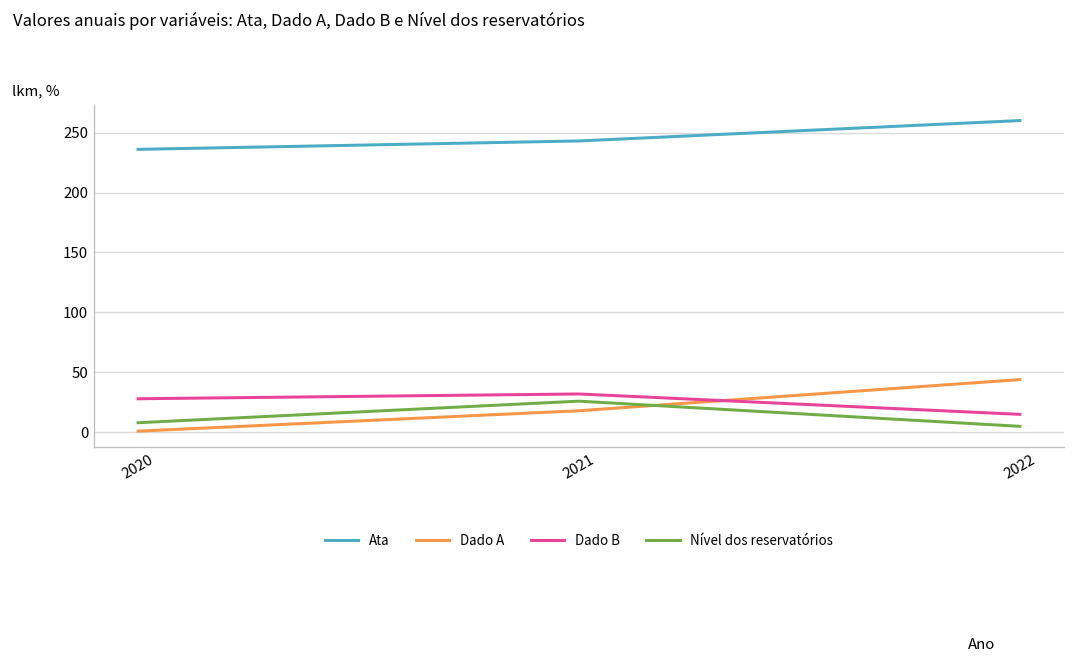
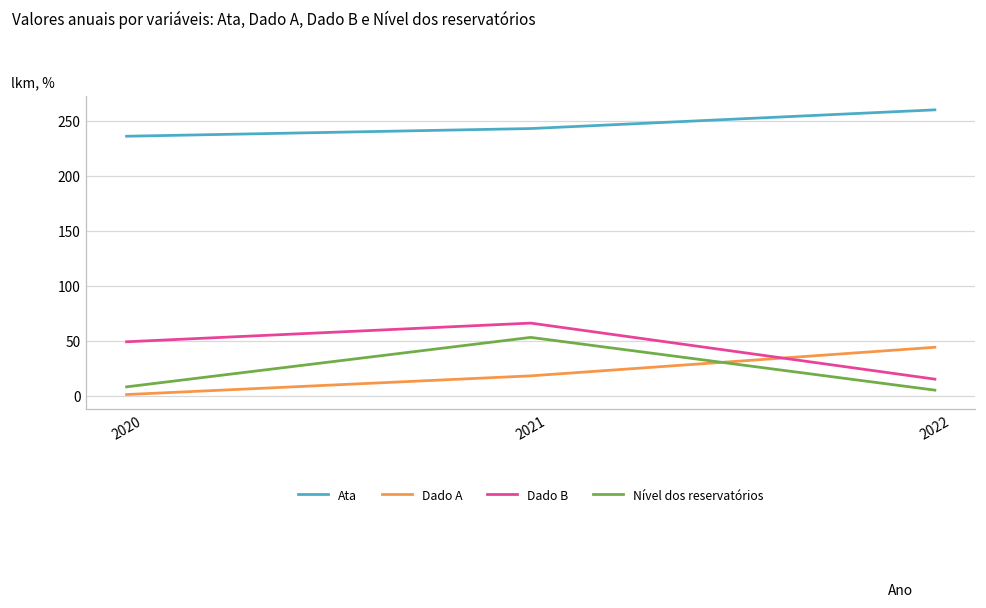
Dado B, 2020: 30 -> 50
Dado B, 2021: 30 -> 70
Nível dos reservatórios, 2021: 30 -> 50
